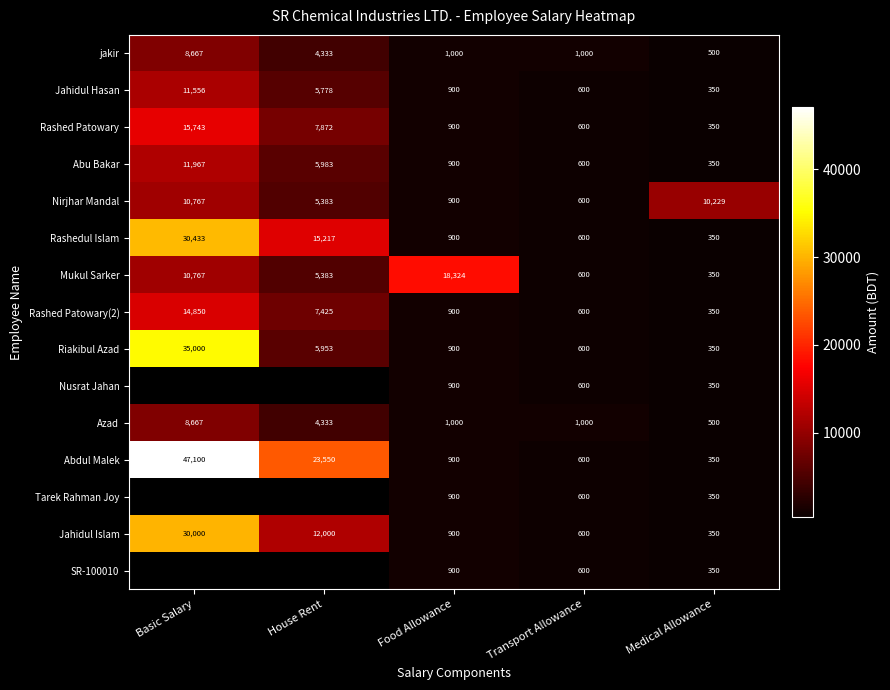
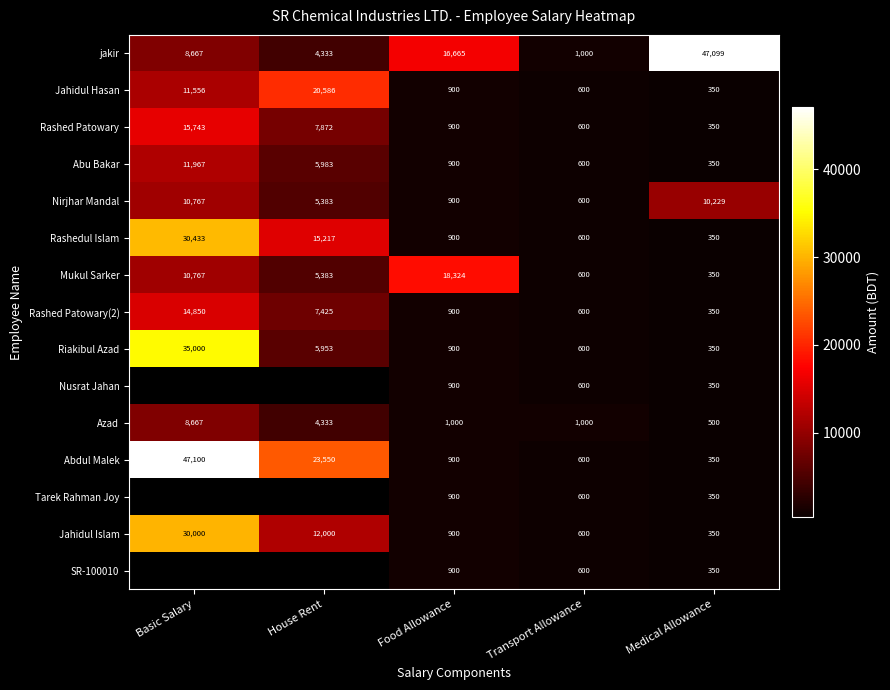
jakir, Food Allowance: 1,000 -> 16,665
jakir, Medical Allowance: 500 -> 47,099
Jahidul Hasan, House Rent: 5,778 -> 20,586
